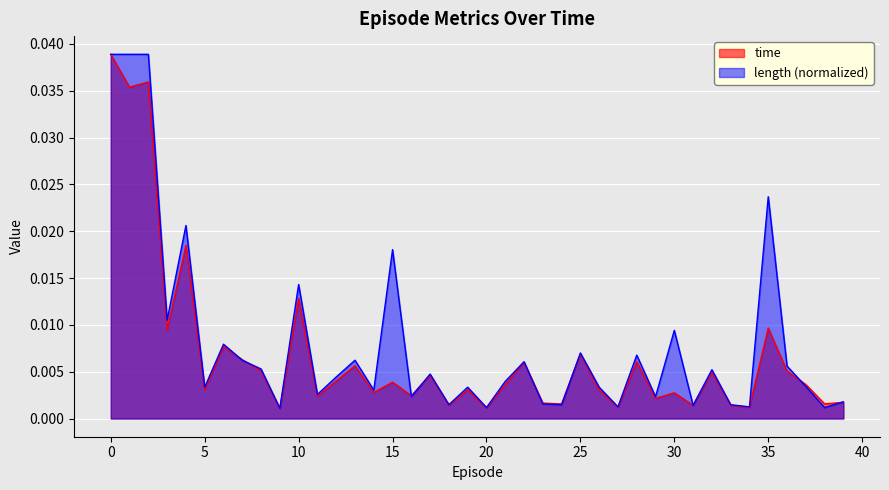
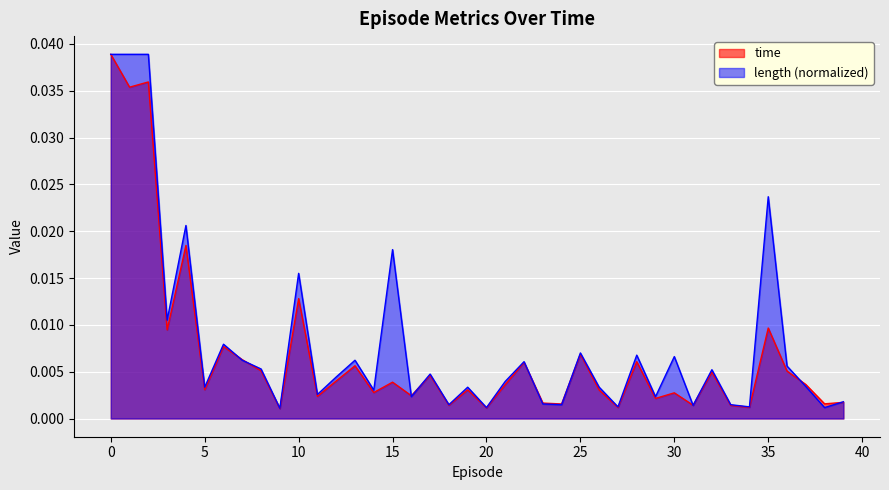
length (normalized), 10: 0.014 -> 0.016
length (normalized), 30: 0.009 -> 0.007
